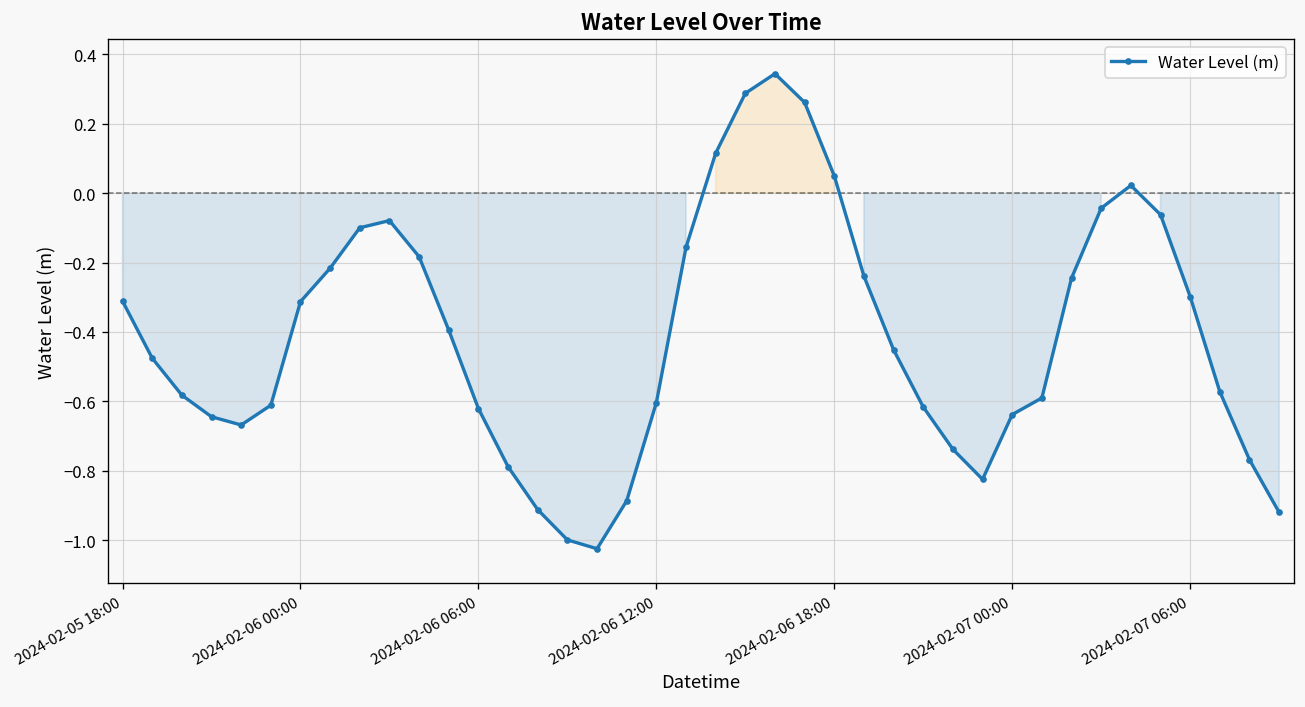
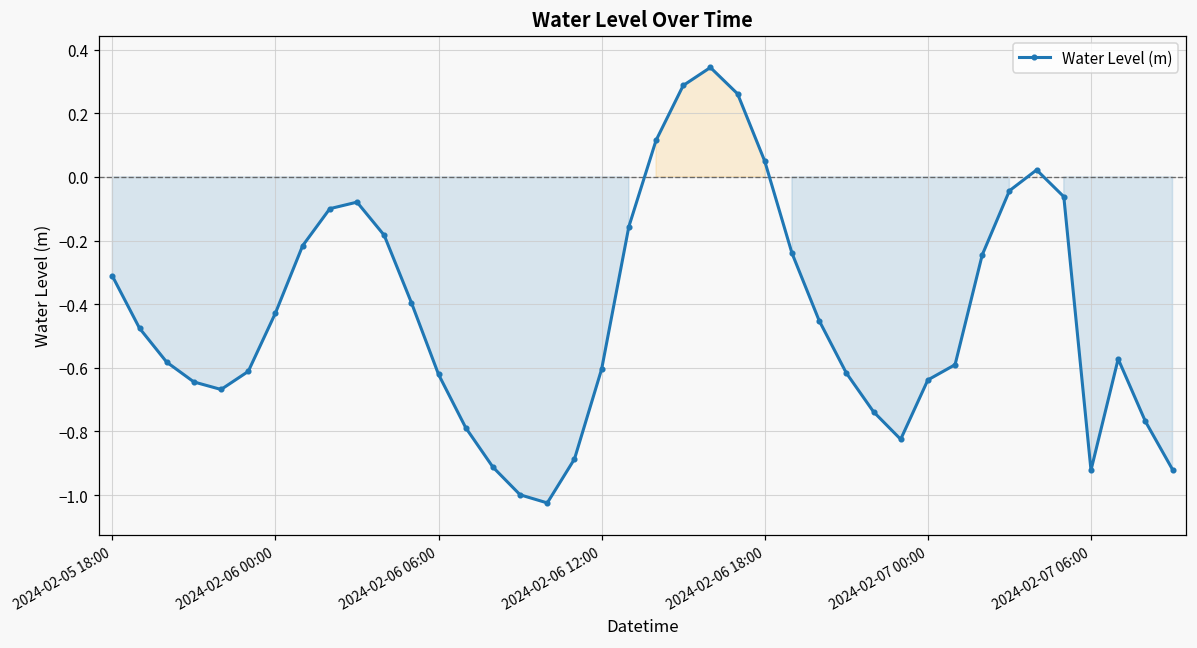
2024-02-06 00:00: -0.31 -> -0.43
2024-02-07 06:00: -0.30 -> -0.92
